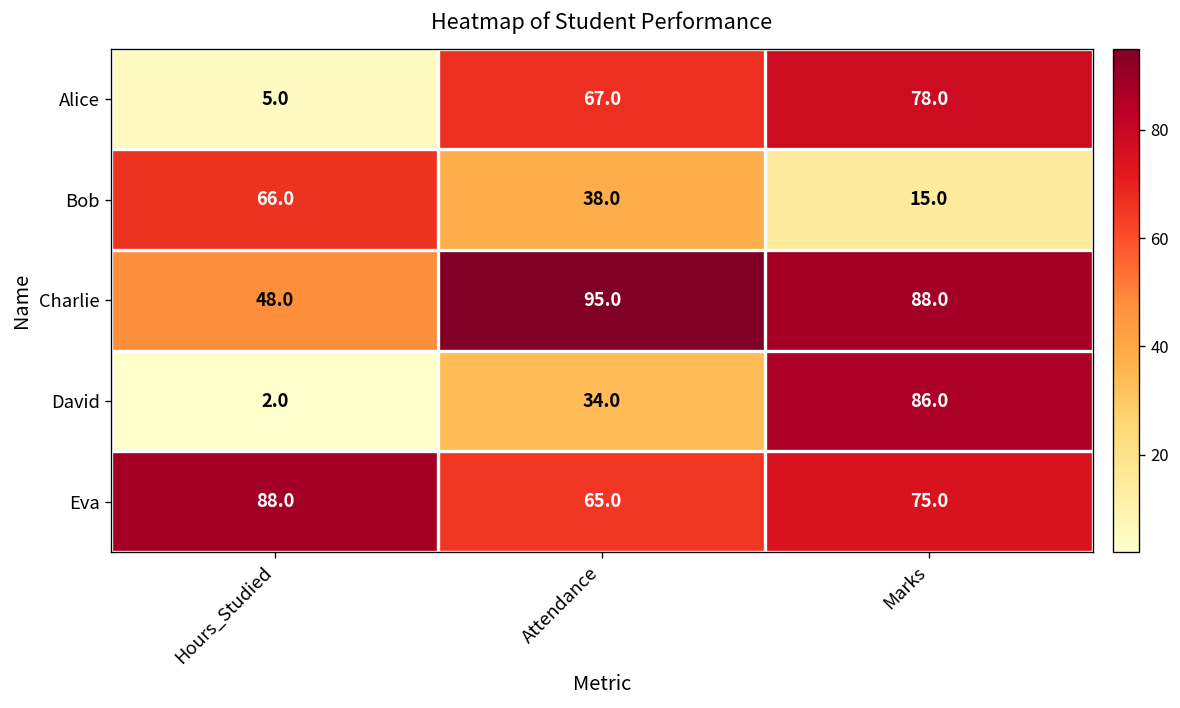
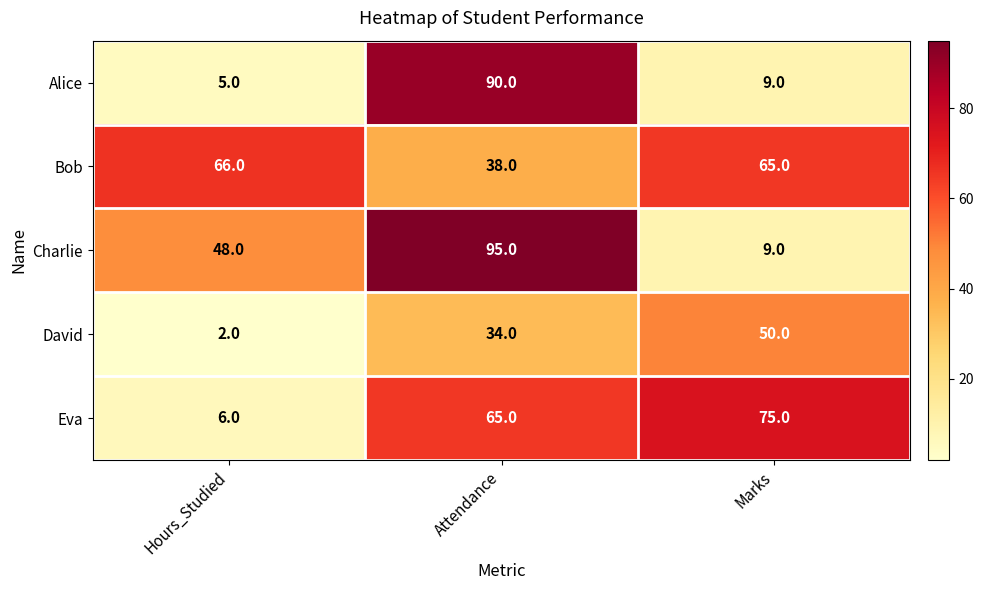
Alice, Attendance: 67.0 -> 90.0
Alice, Marks: 78.0 -> 9.0
Bob, Marks: 15.0 -> 65.0
Charlie, Marks: 88.0 -> 9.0
David, Marks: 86.0 -> 50.0
Eva, Hours_Studied: 88.0 -> 6.0
